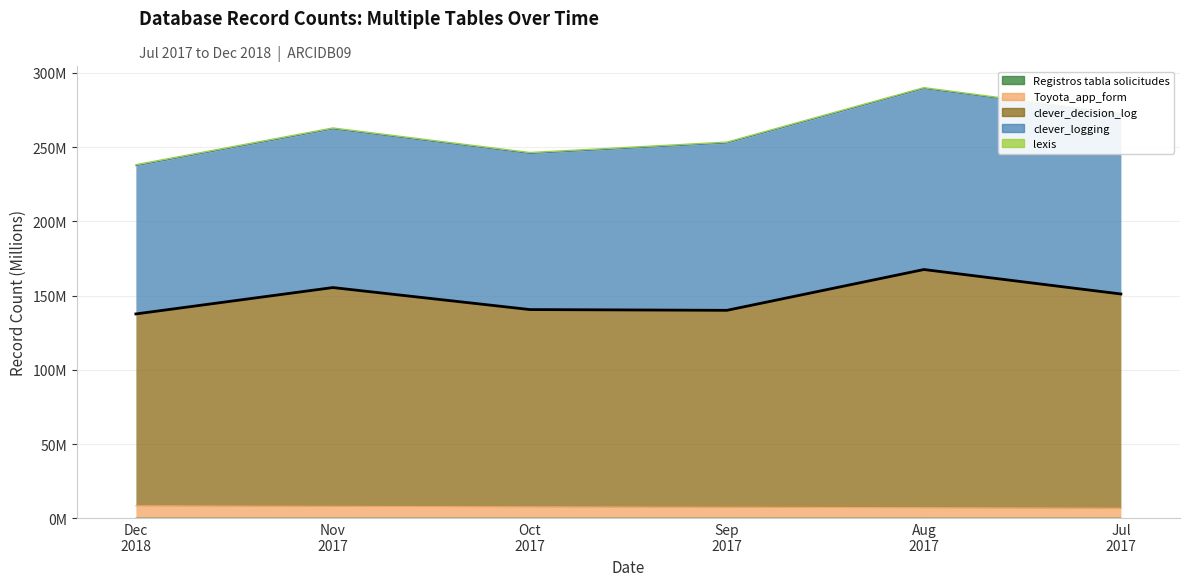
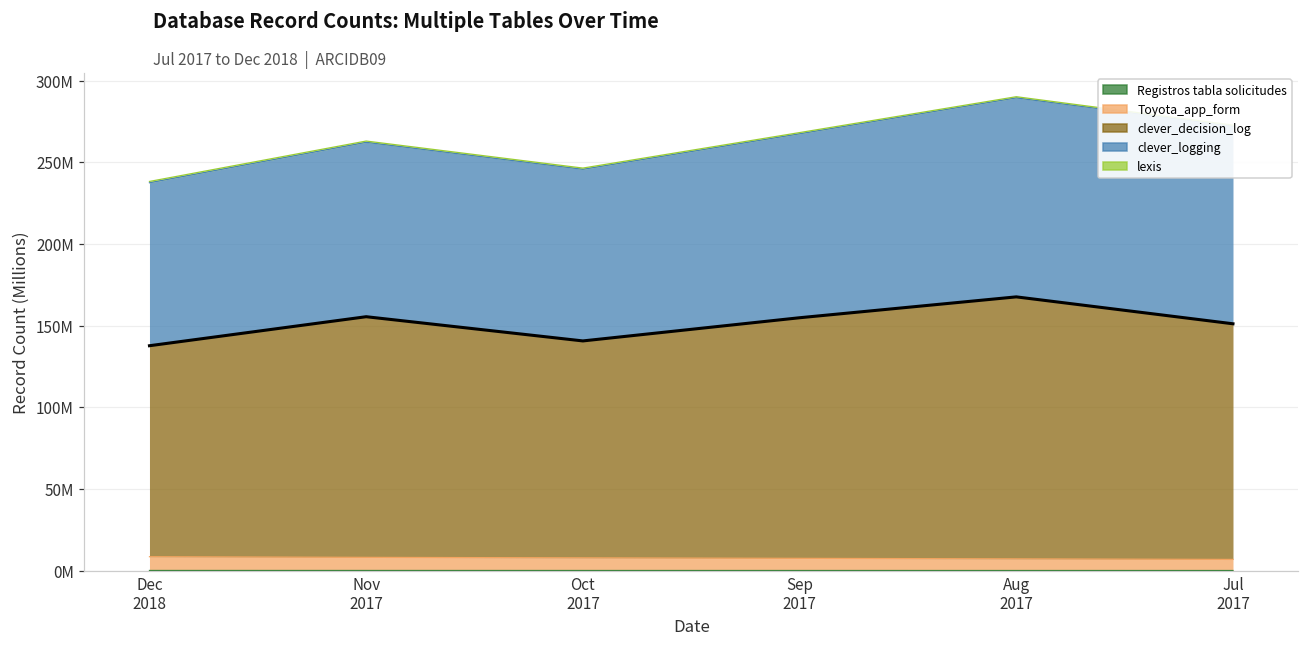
clever_decision_log, Sep 2017: 133000000 -> 147000000
